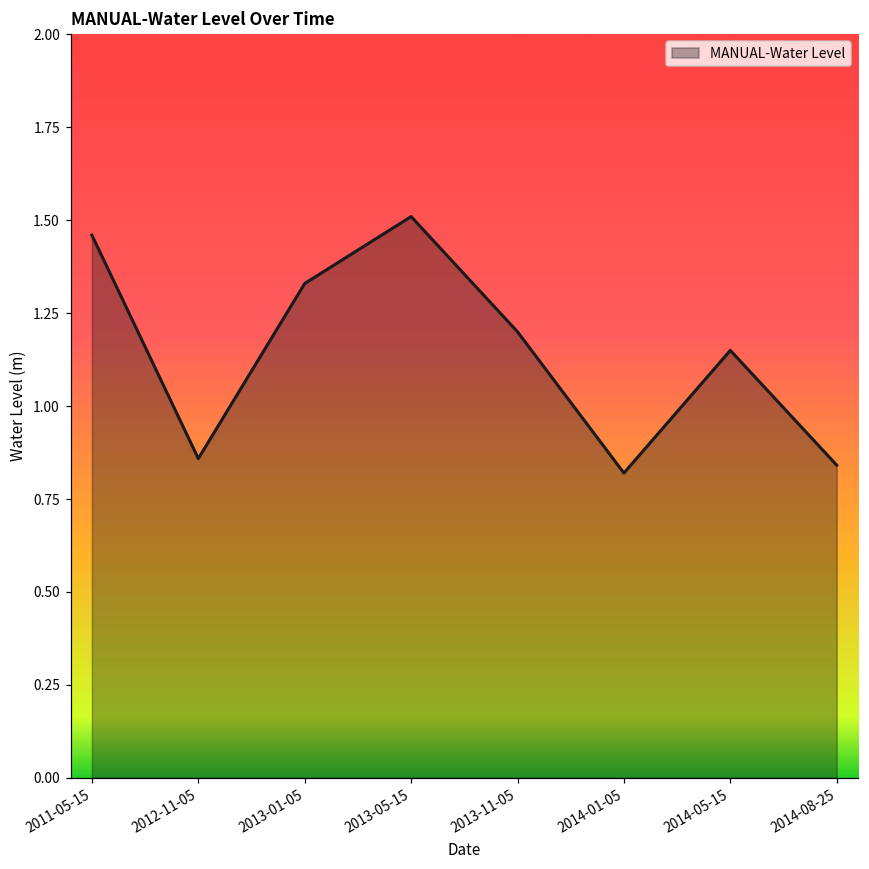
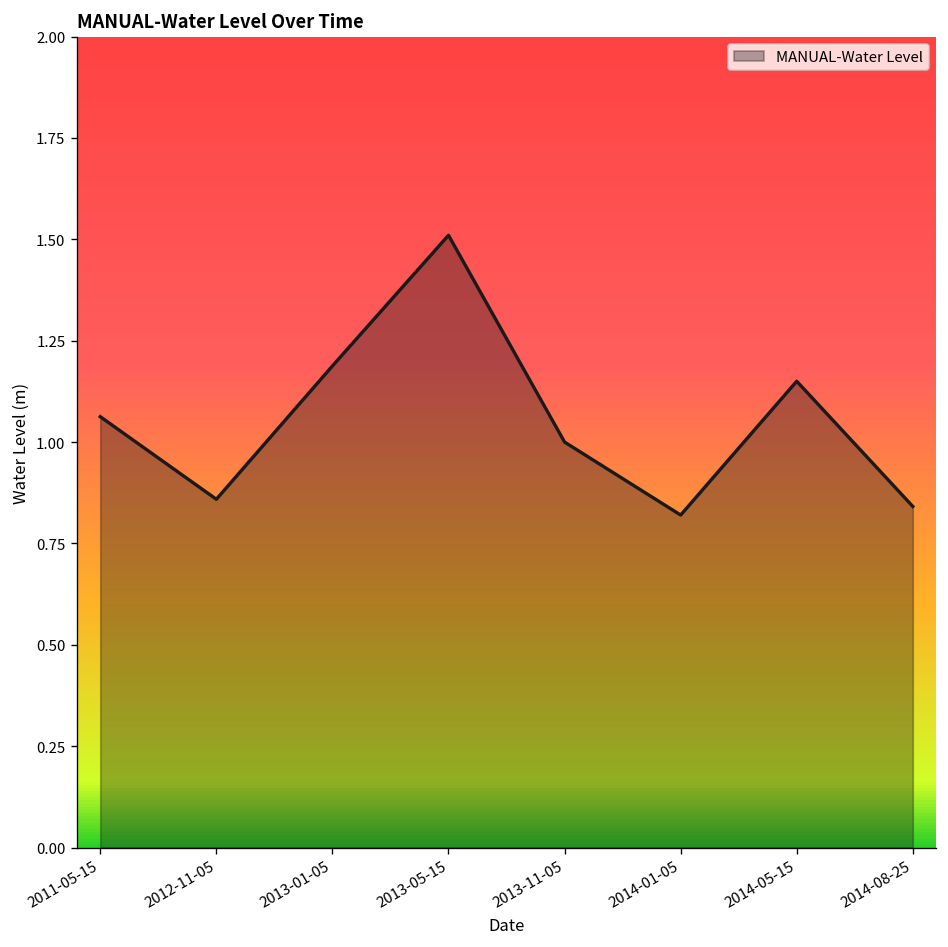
2011-05-15: 1.46 -> 1.06
2013-01-05: 1.33 -> 1.19
2013-11-05: 1.2 -> 1.0
